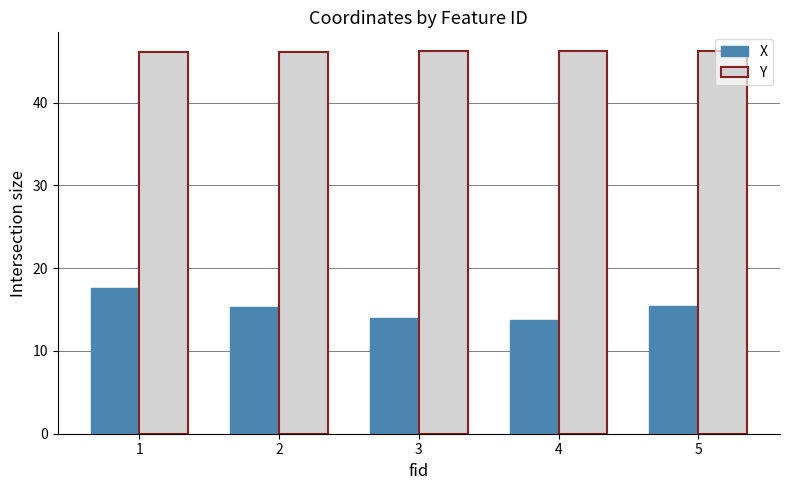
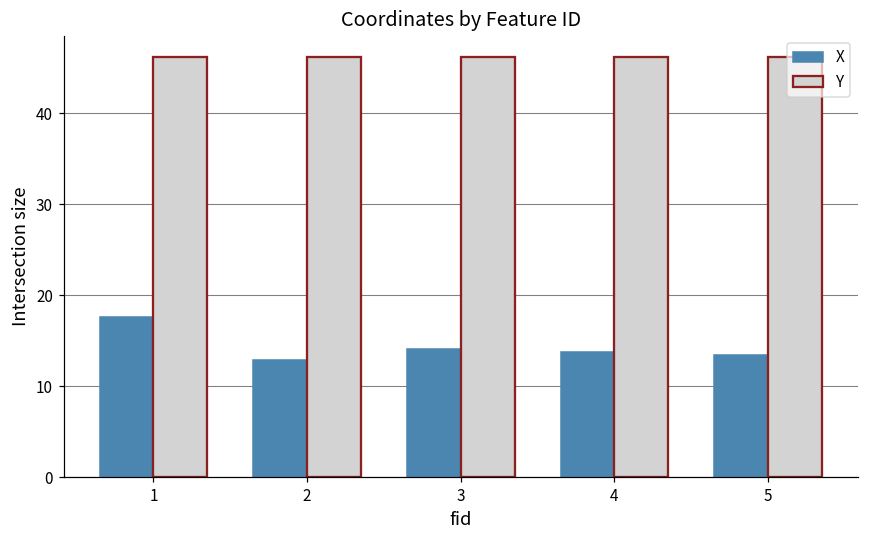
X, 2: 15 -> 13
X, 5: 15 -> 13
